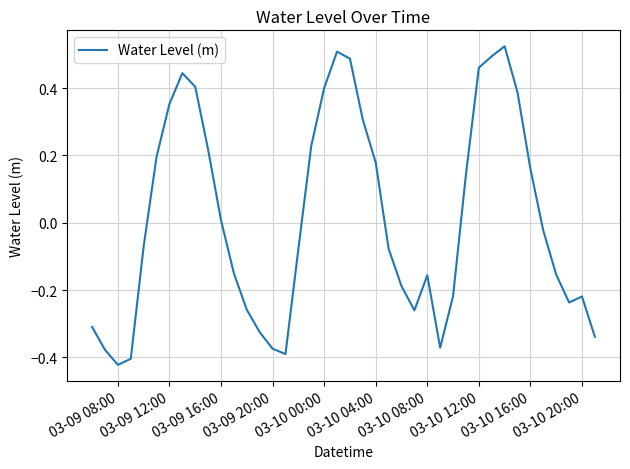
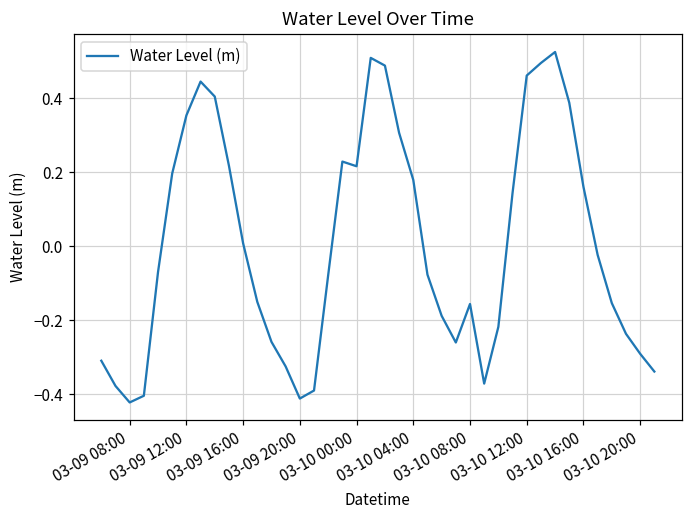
03-09 20:00: -0.37 -> -0.41
03-10 00:00: 0.40 -> 0.22
03-10 20:00: -0.22 -> -0.29
